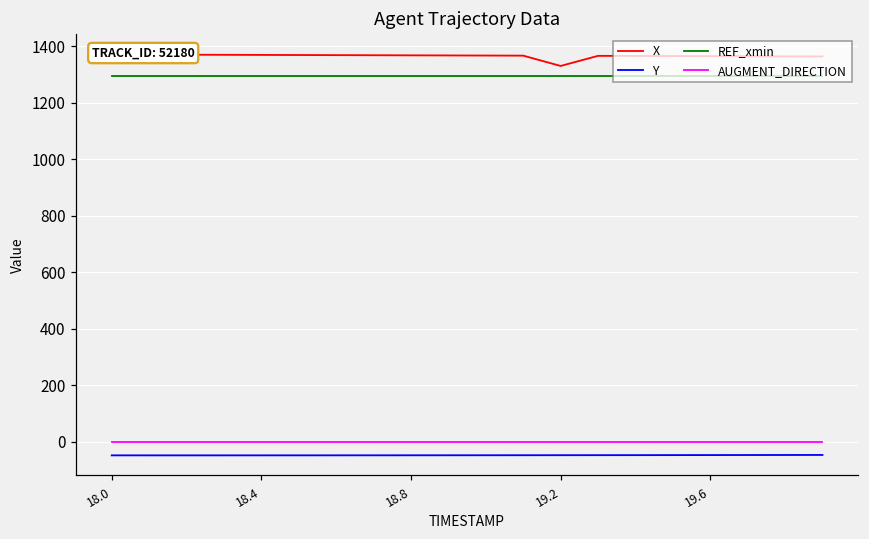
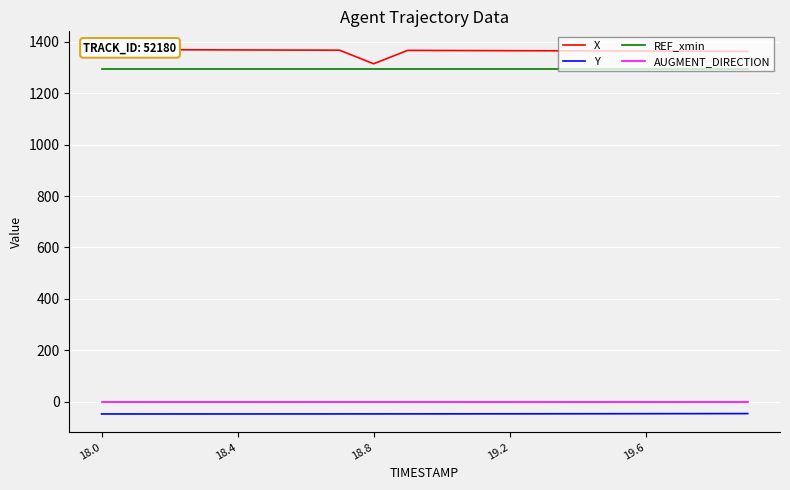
X, 18.8: 1370 -> 1310
X, 19.2: 1330 -> 1370
